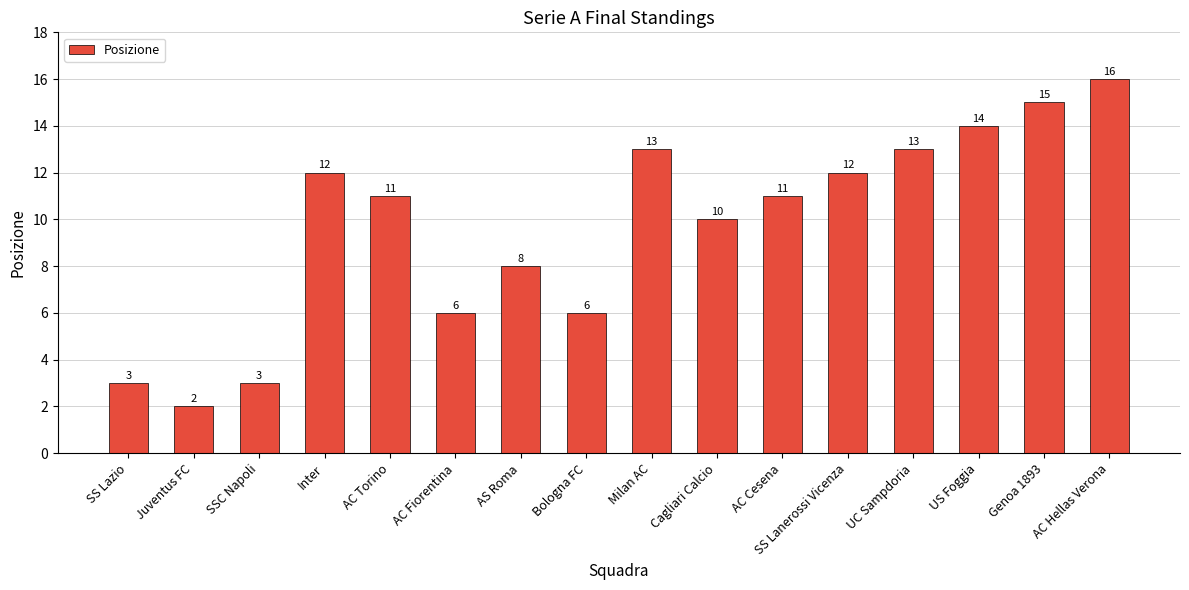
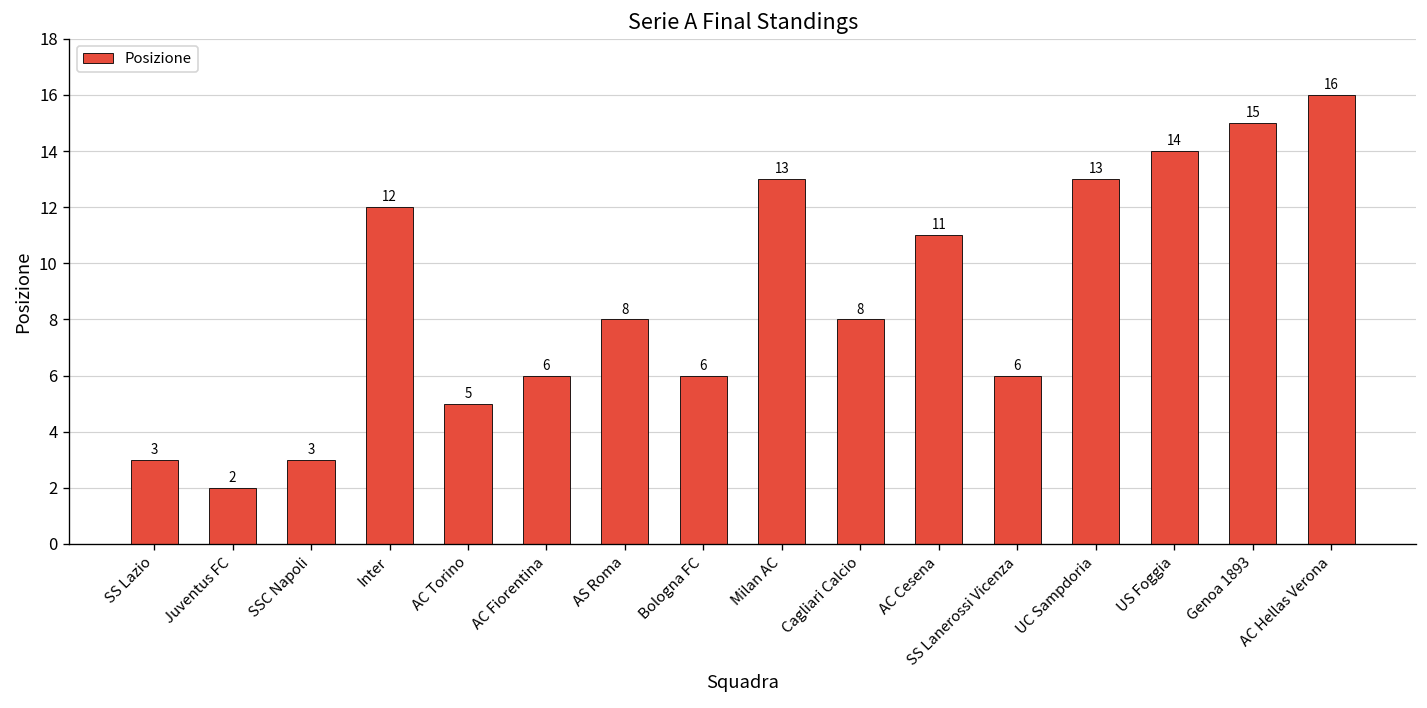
AC Torino: 11 -> 5
Cagliari Calcio: 10 -> 8
SS Lanerossi Vicenza: 12 -> 6
